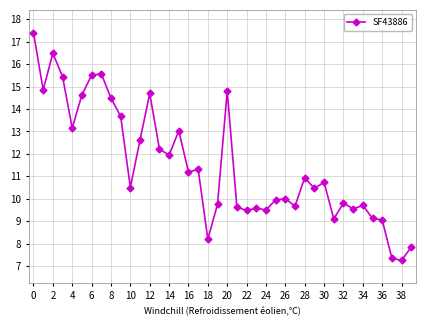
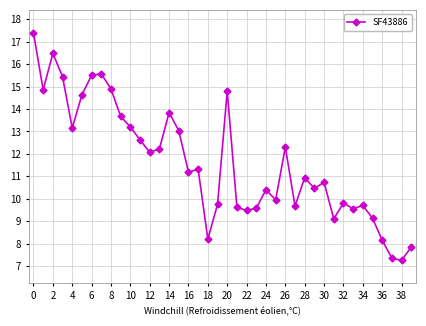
8: 14.5 -> 14.9
10: 10.5 -> 13.2
12: 14.7 -> 12.1
14: 11.9 -> 13.8
24: 9.5 -> 10.4
26: 10.0 -> 12.3
36: 9.1 -> 8.2
